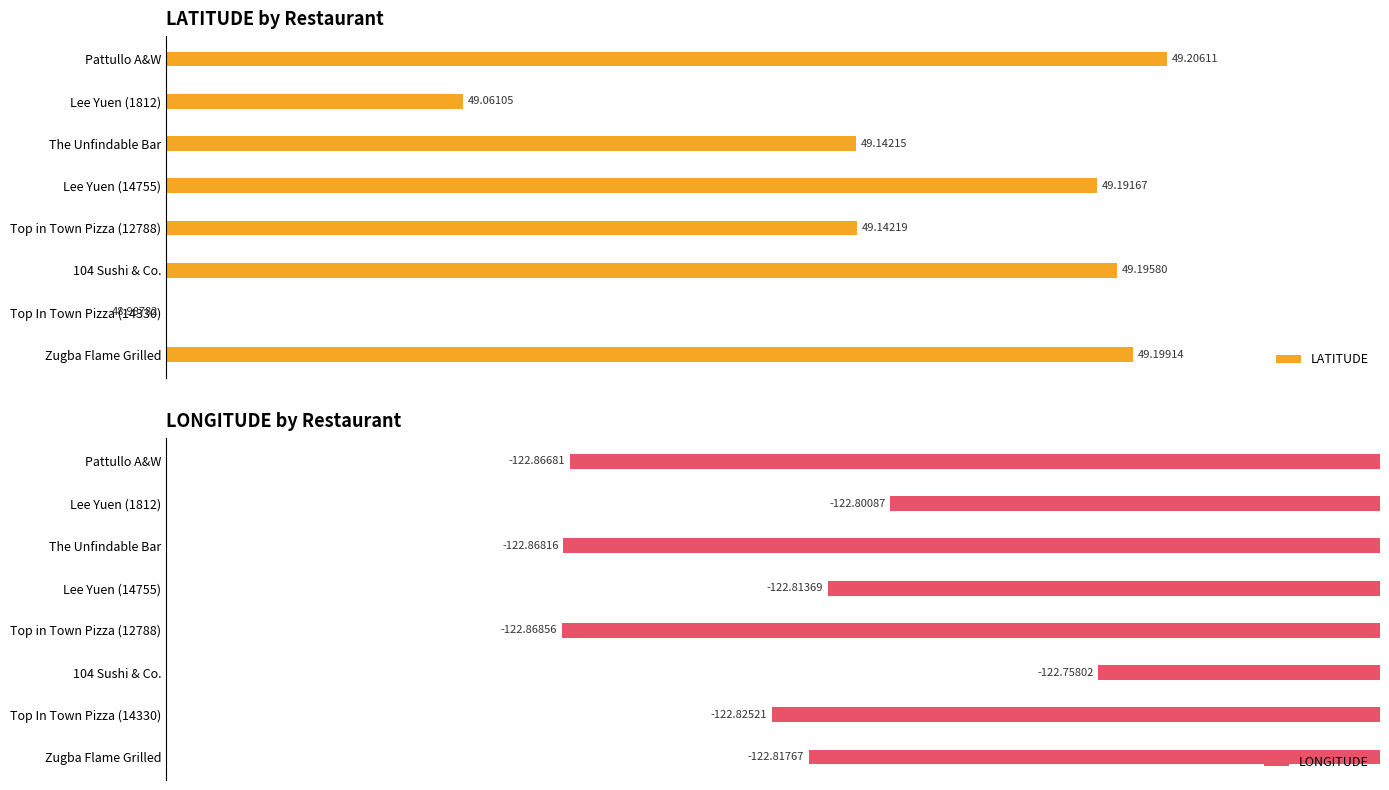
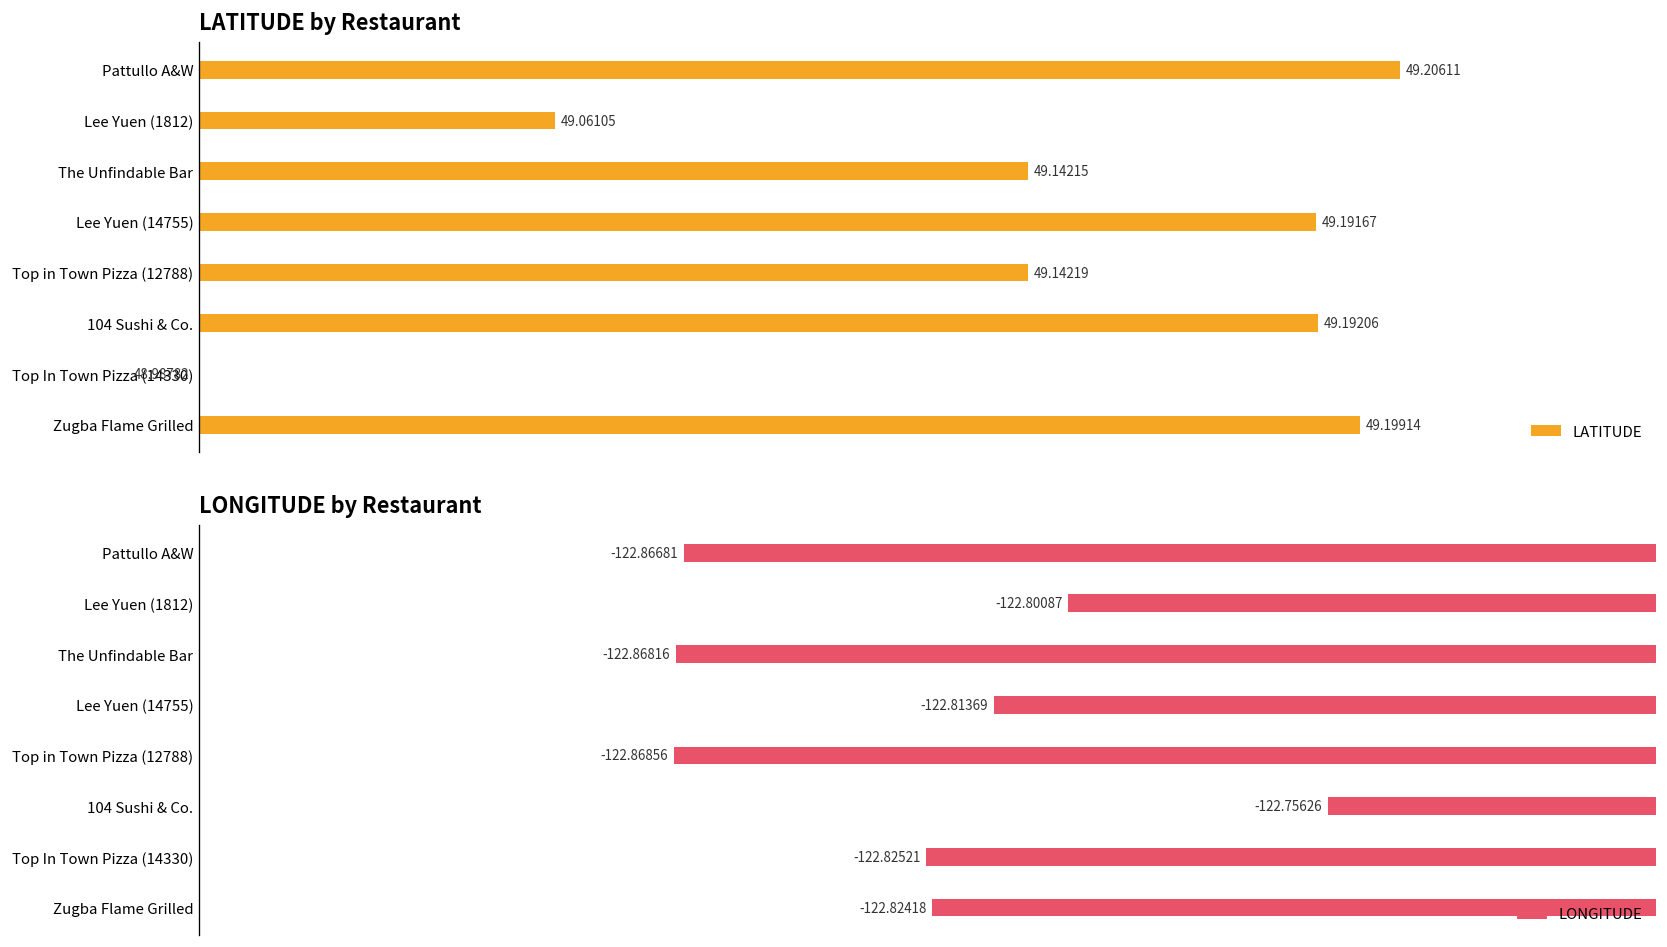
LATITUDE by Restaurant, 104 Sushi & Co.: 49.19580 -> 49.19206
LONGITUDE by Restaurant, 104 Sushi & Co.: -122.75802 -> -122.75626
LONGITUDE by Restaurant, Zugba Flame Grilled: -122.81767 -> -122.82418
